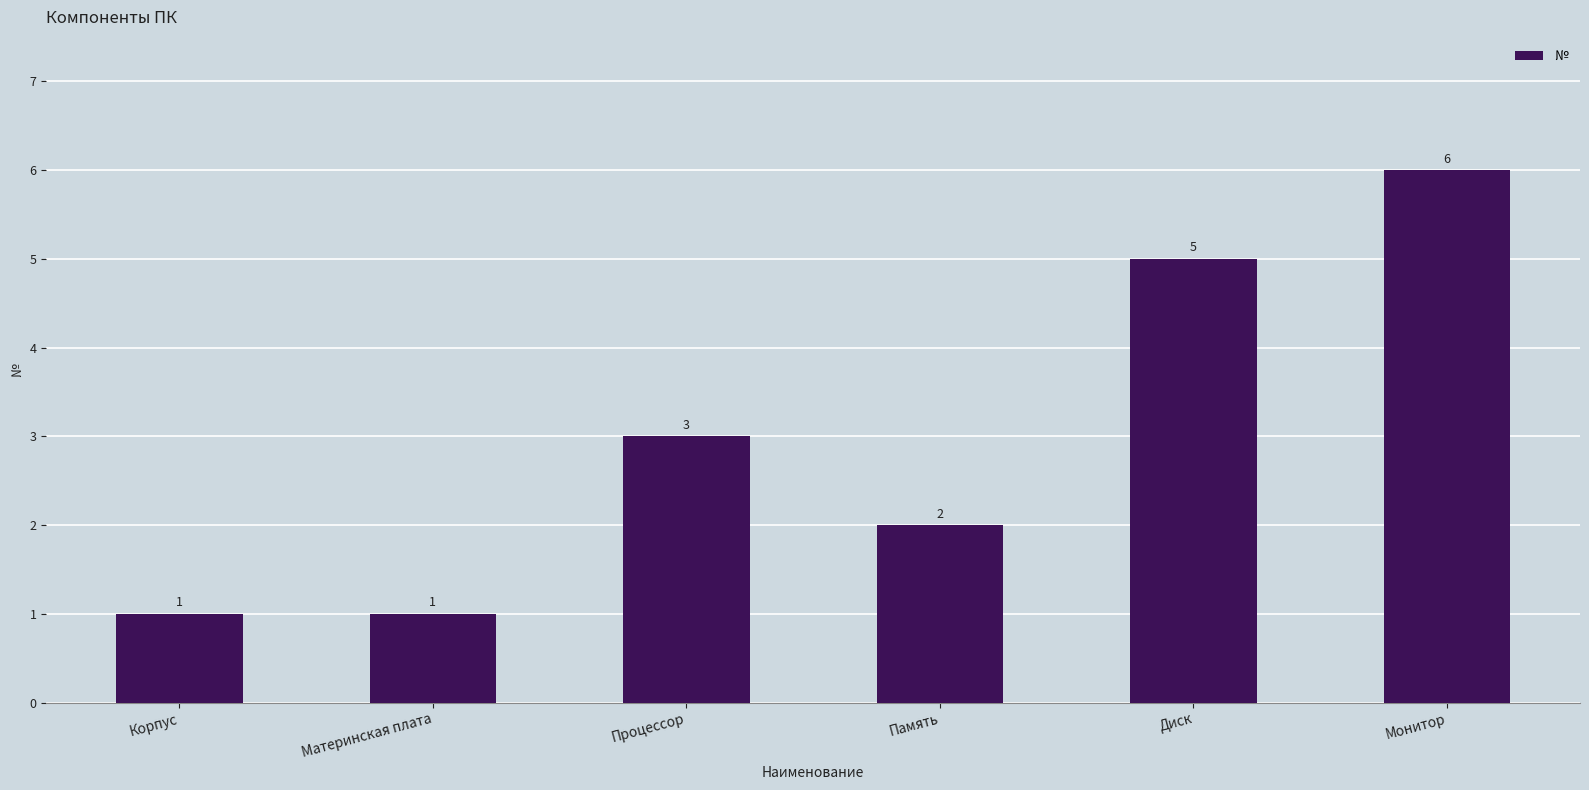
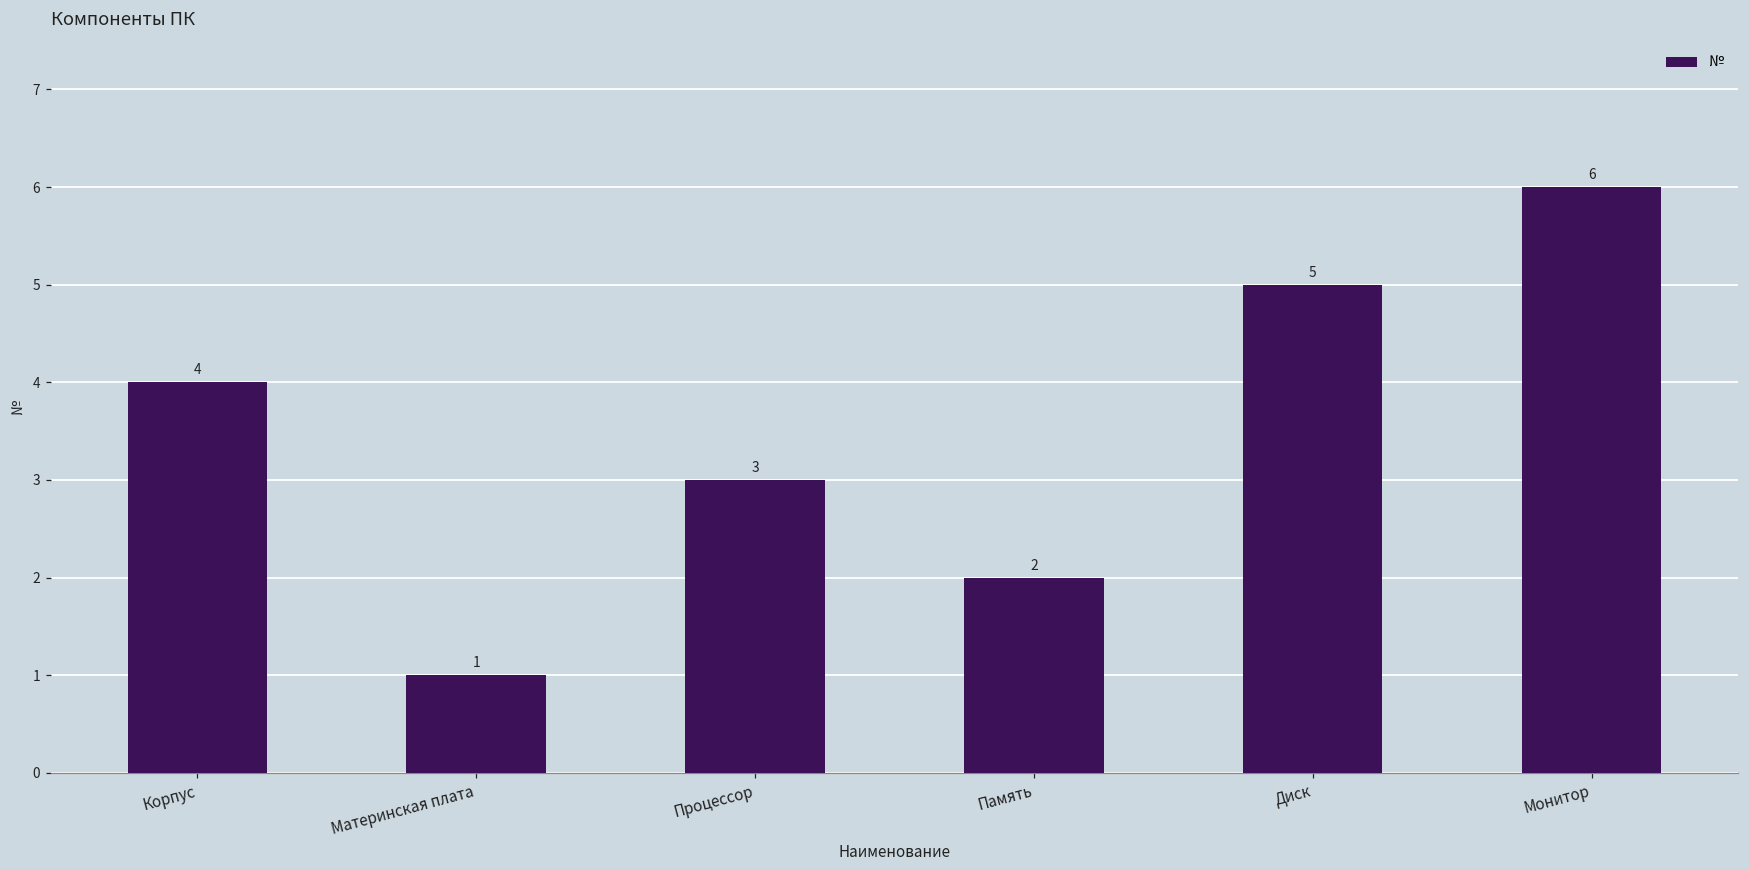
Корпус: 1 -> 4
